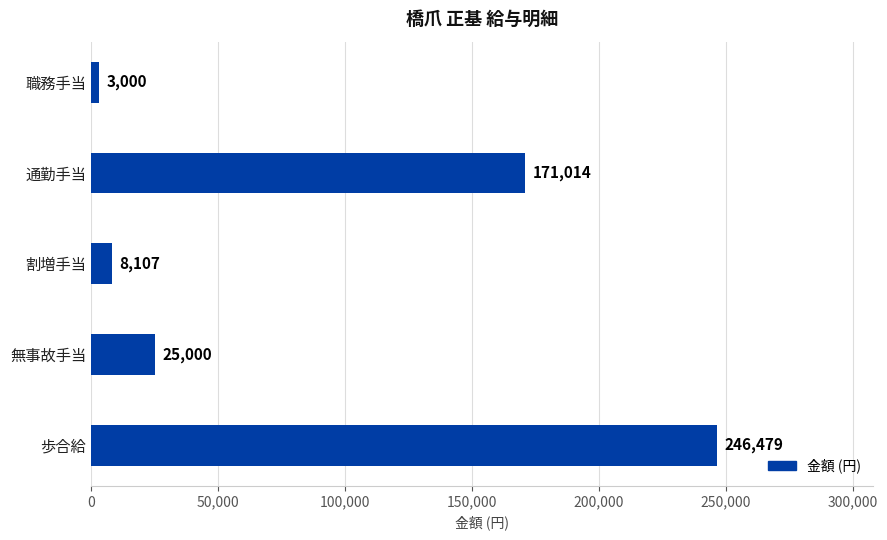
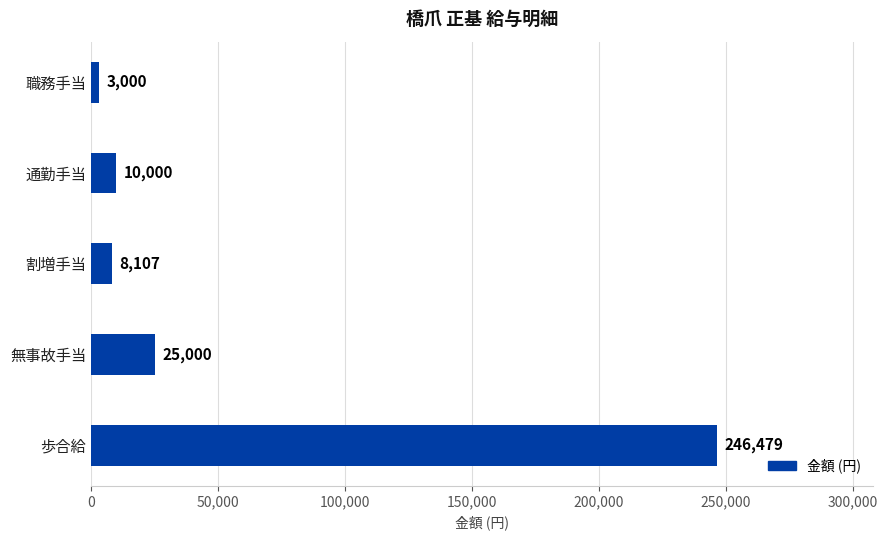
通勤手当: 171,014 -> 10,000
